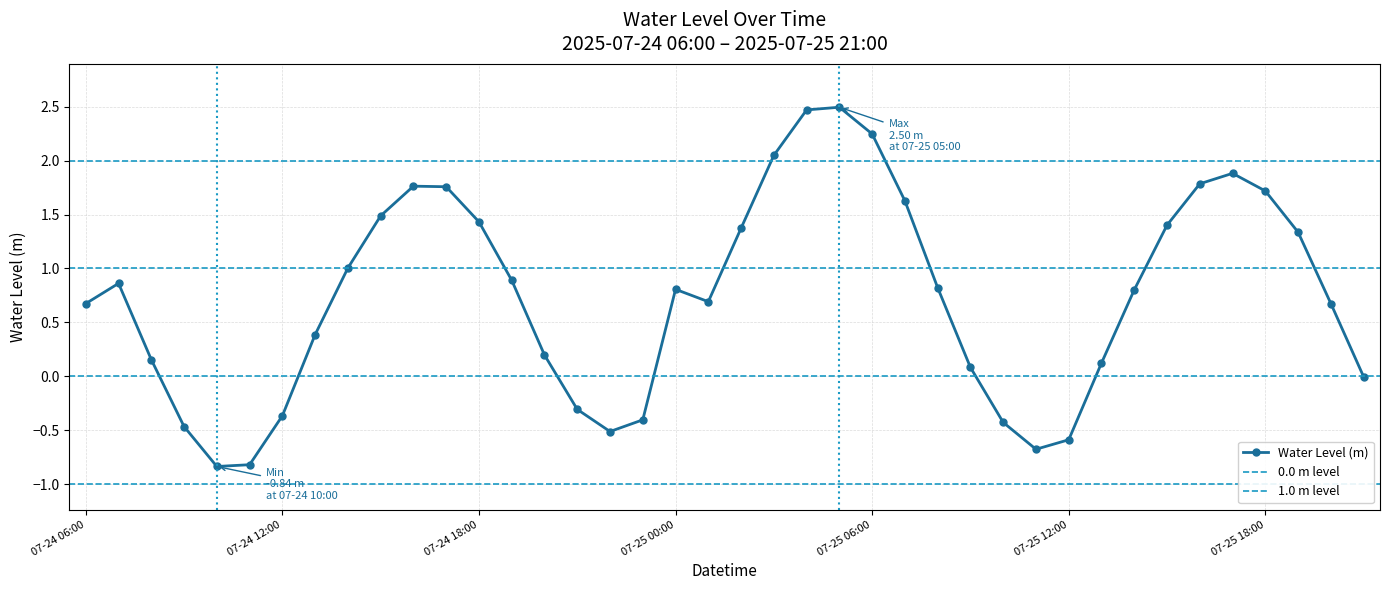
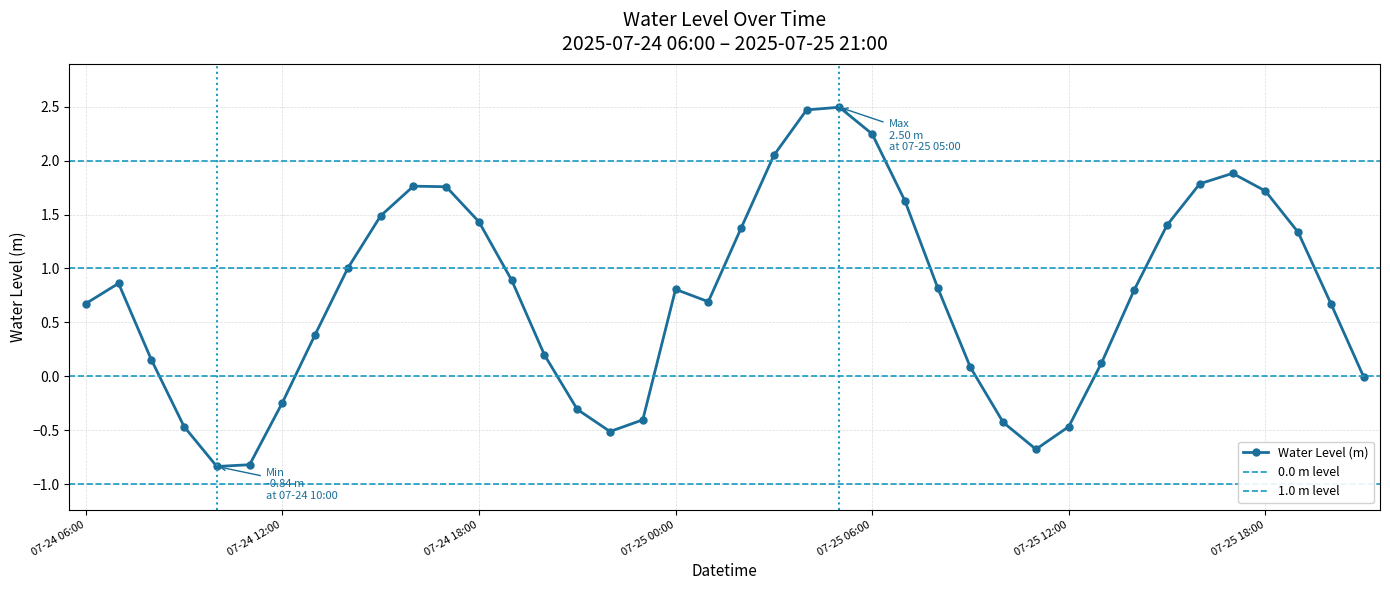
07-24 12:00: -0.37 -> -0.24
07-25 12:00: -0.59 -> -0.47
